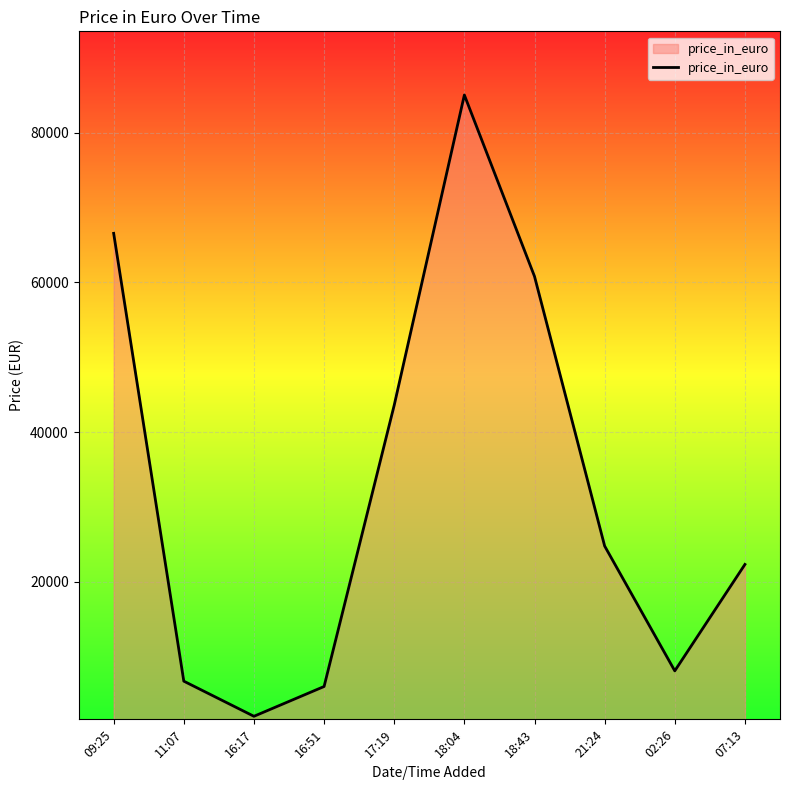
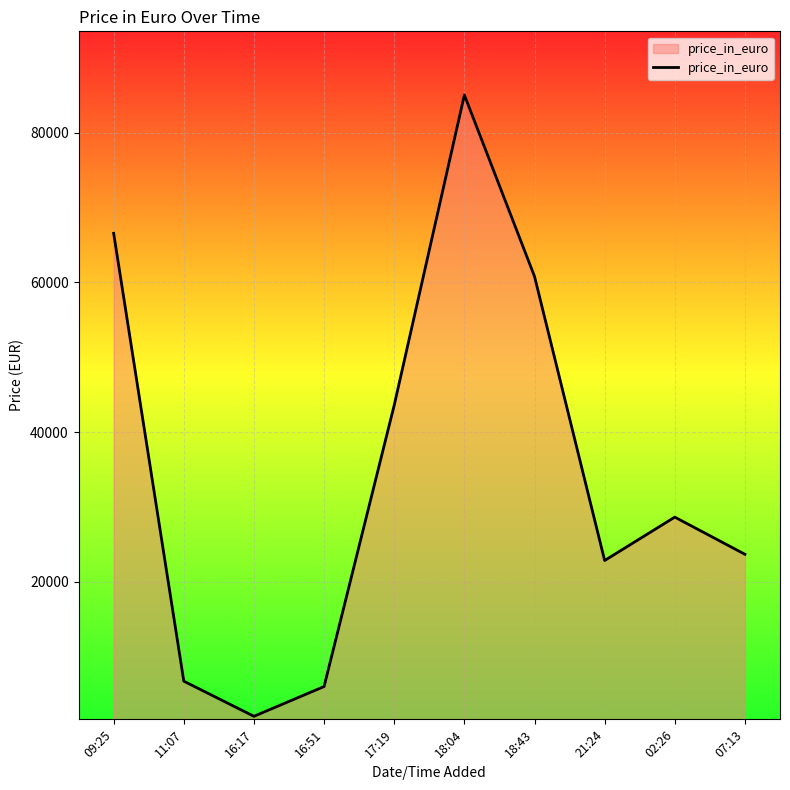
21:24: 25000 -> 23000
02:26: 8000 -> 29000
07:13: 22000 -> 24000
